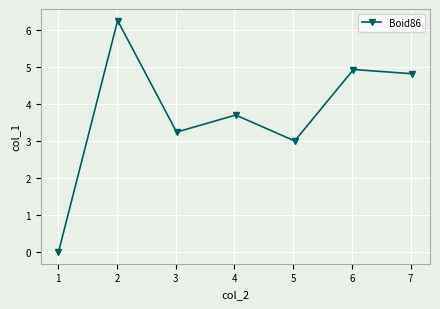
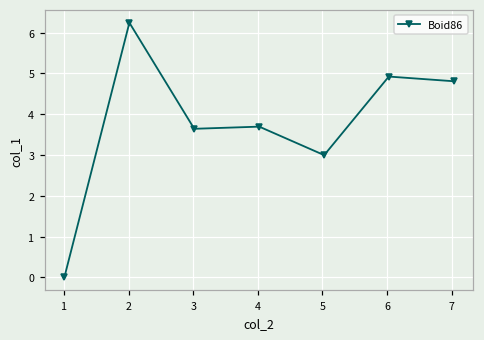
3: 3.2 -> 3.6
